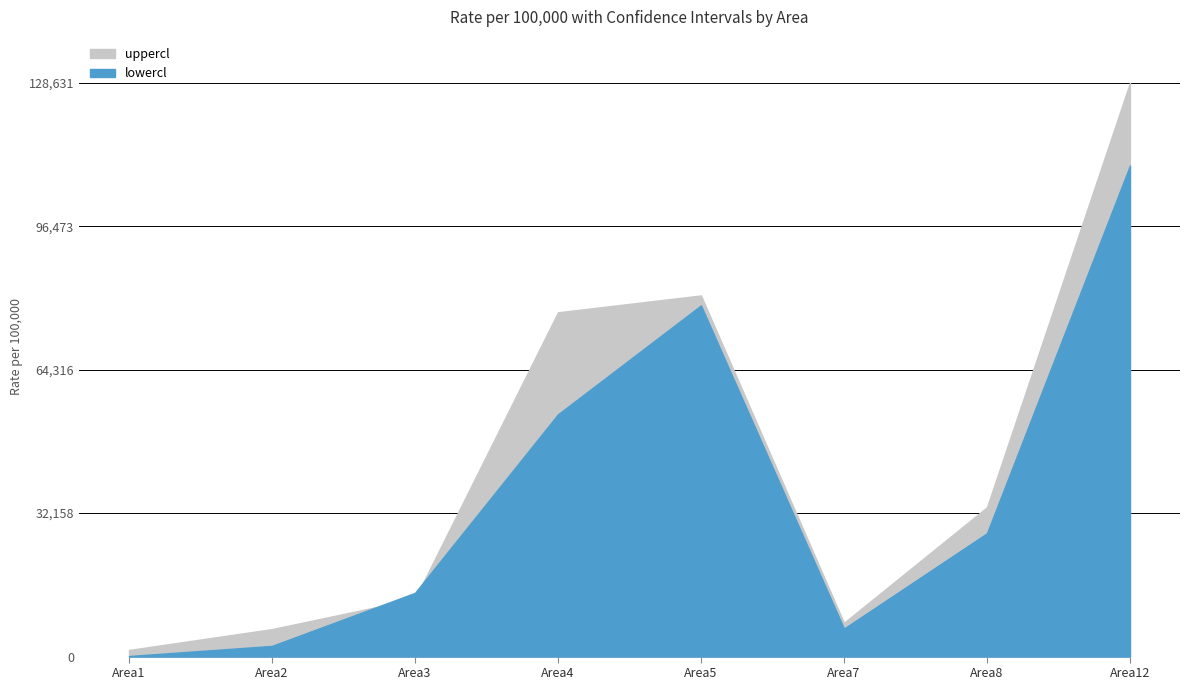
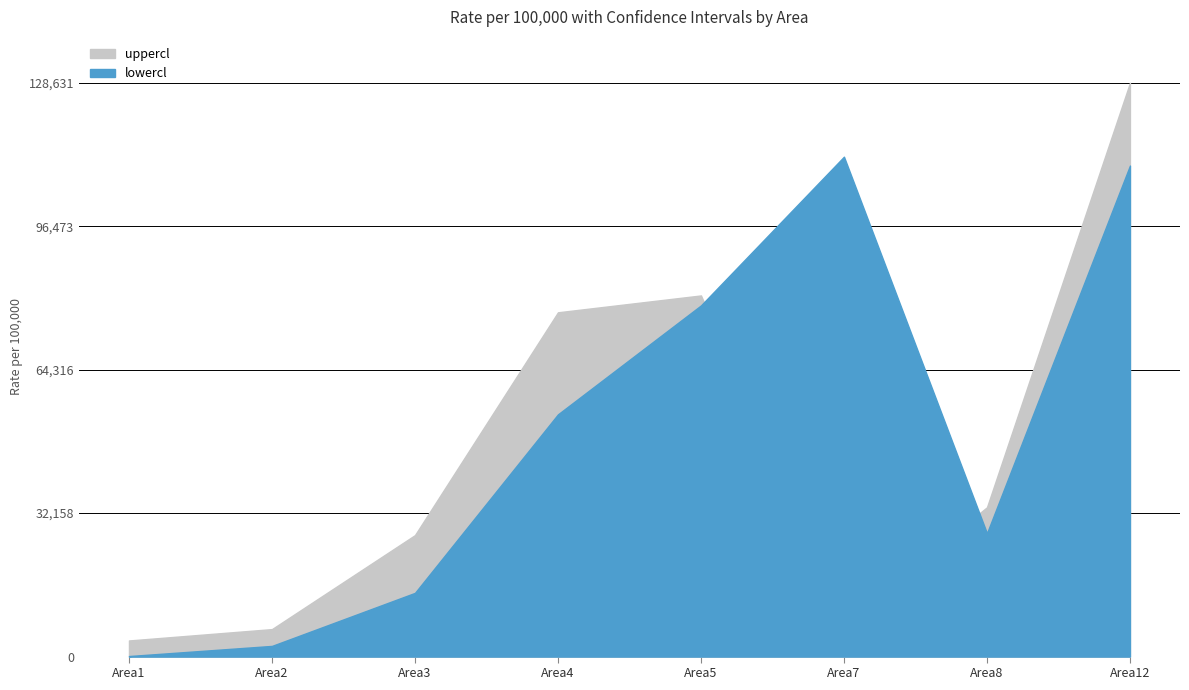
uppercl, Area1: 1,000 -> 4,000
uppercl, Area3: 13,000 -> 27,000
lowercl, Area7: 6,000 -> 112,000
